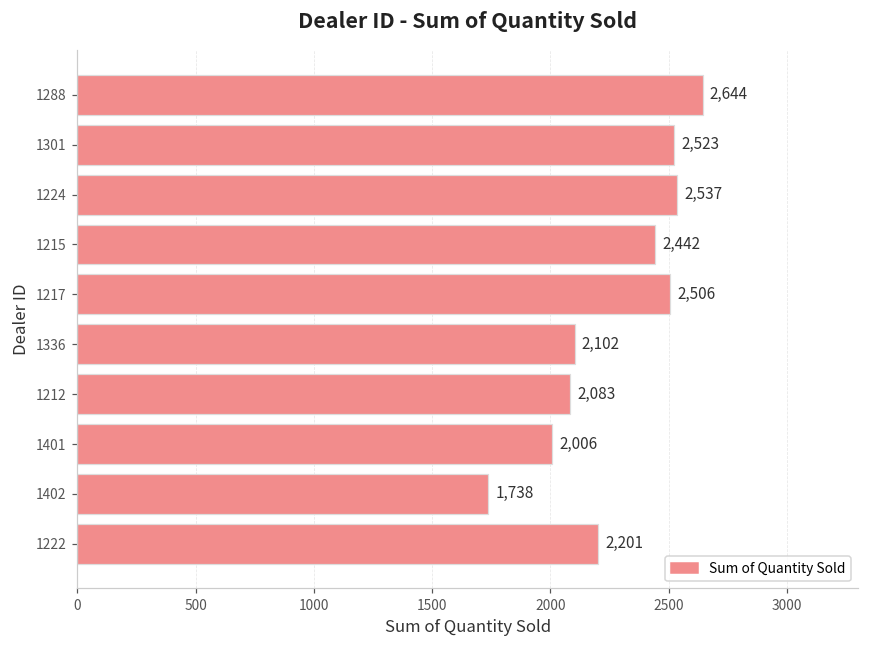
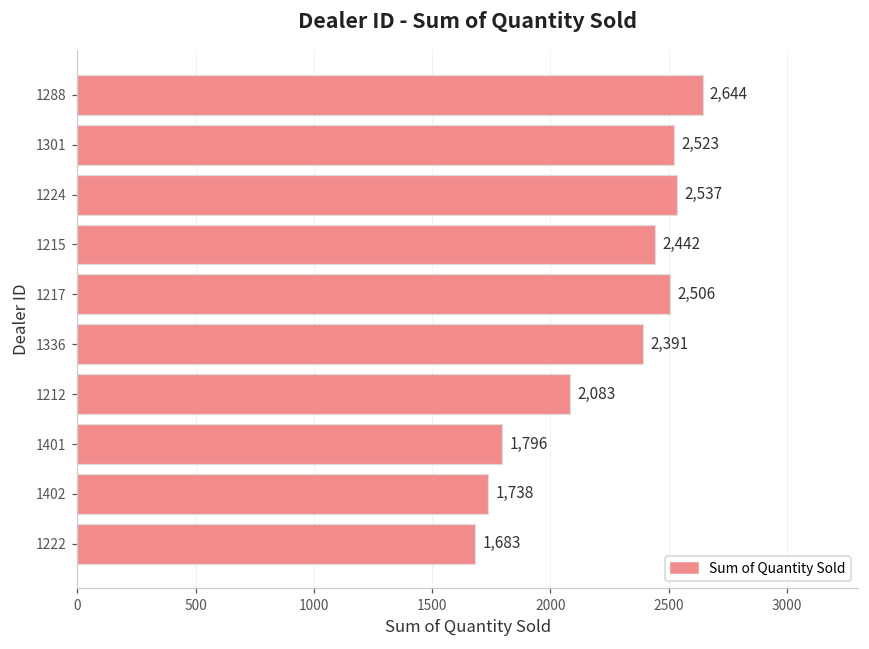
1336: 2,102 -> 2,391
1401: 2,006 -> 1,796
1222: 2,201 -> 1,683
